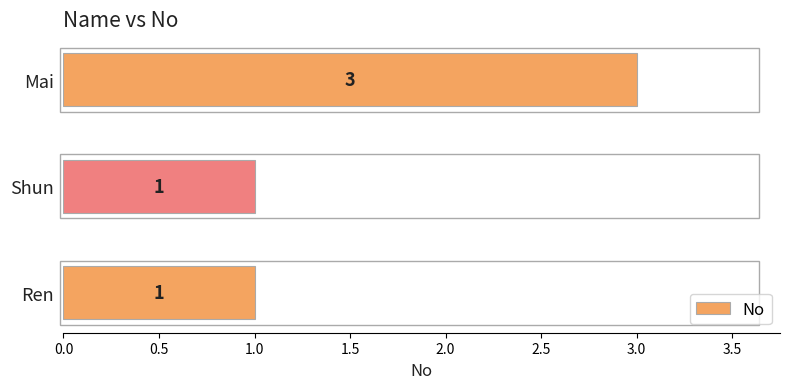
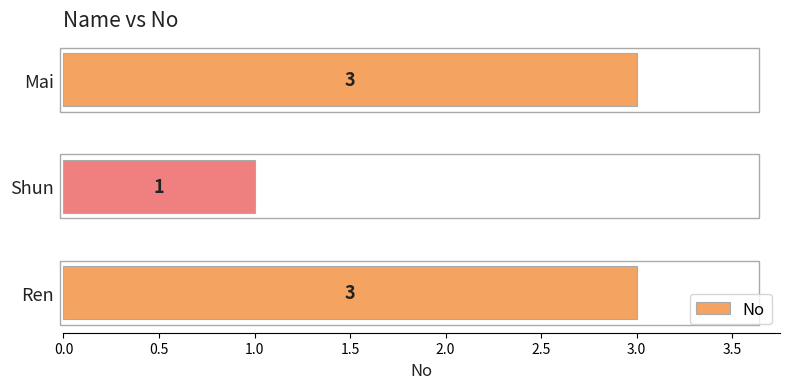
Ren: 1 -> 3
